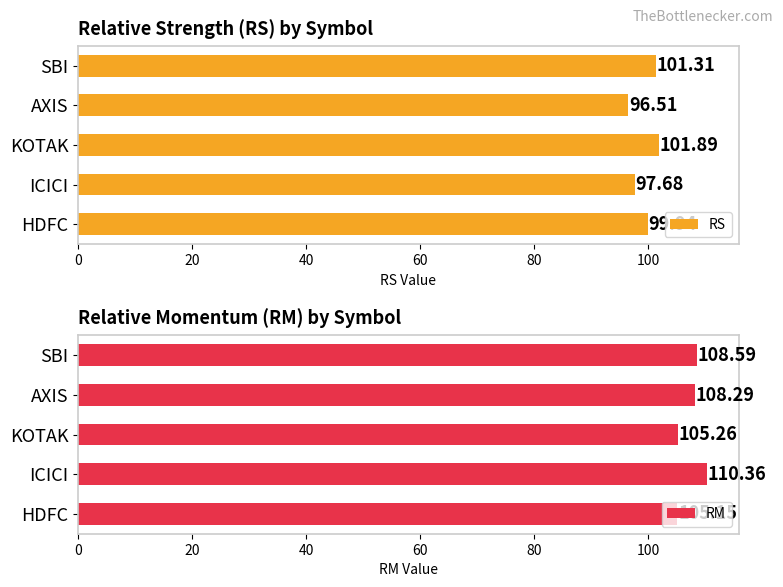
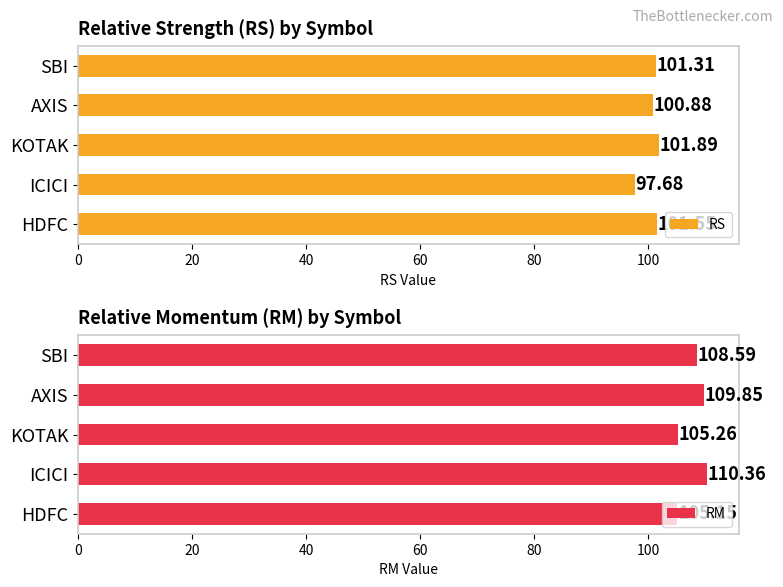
Relative Strength (RS) by Symbol, AXIS: 96.51 -> 100.88
Relative Strength (RS) by Symbol, HDFC: 99.94 -> 101.55
Relative Momentum (RM) by Symbol, AXIS: 108.29 -> 109.85
